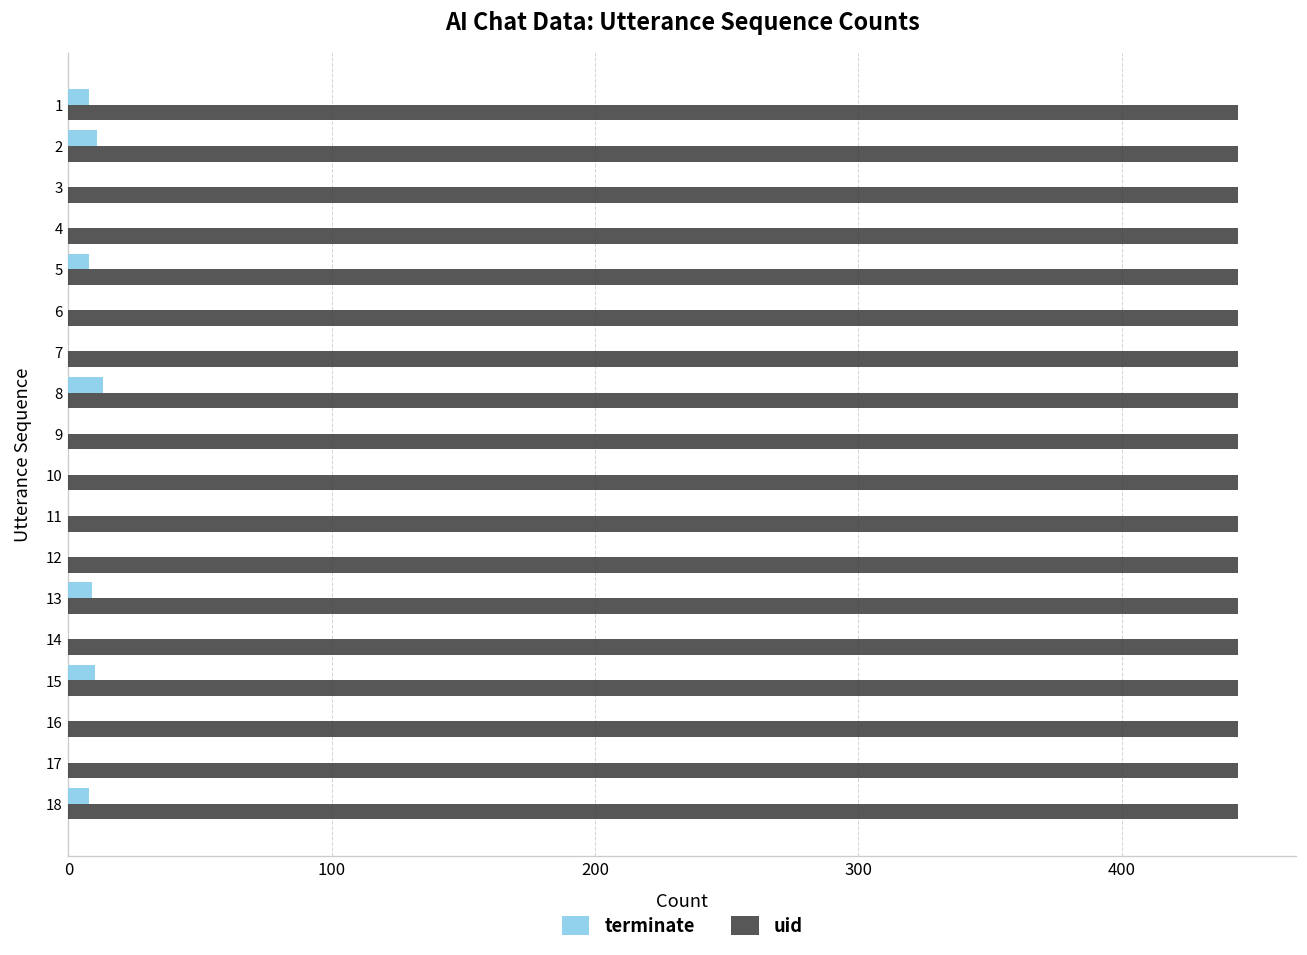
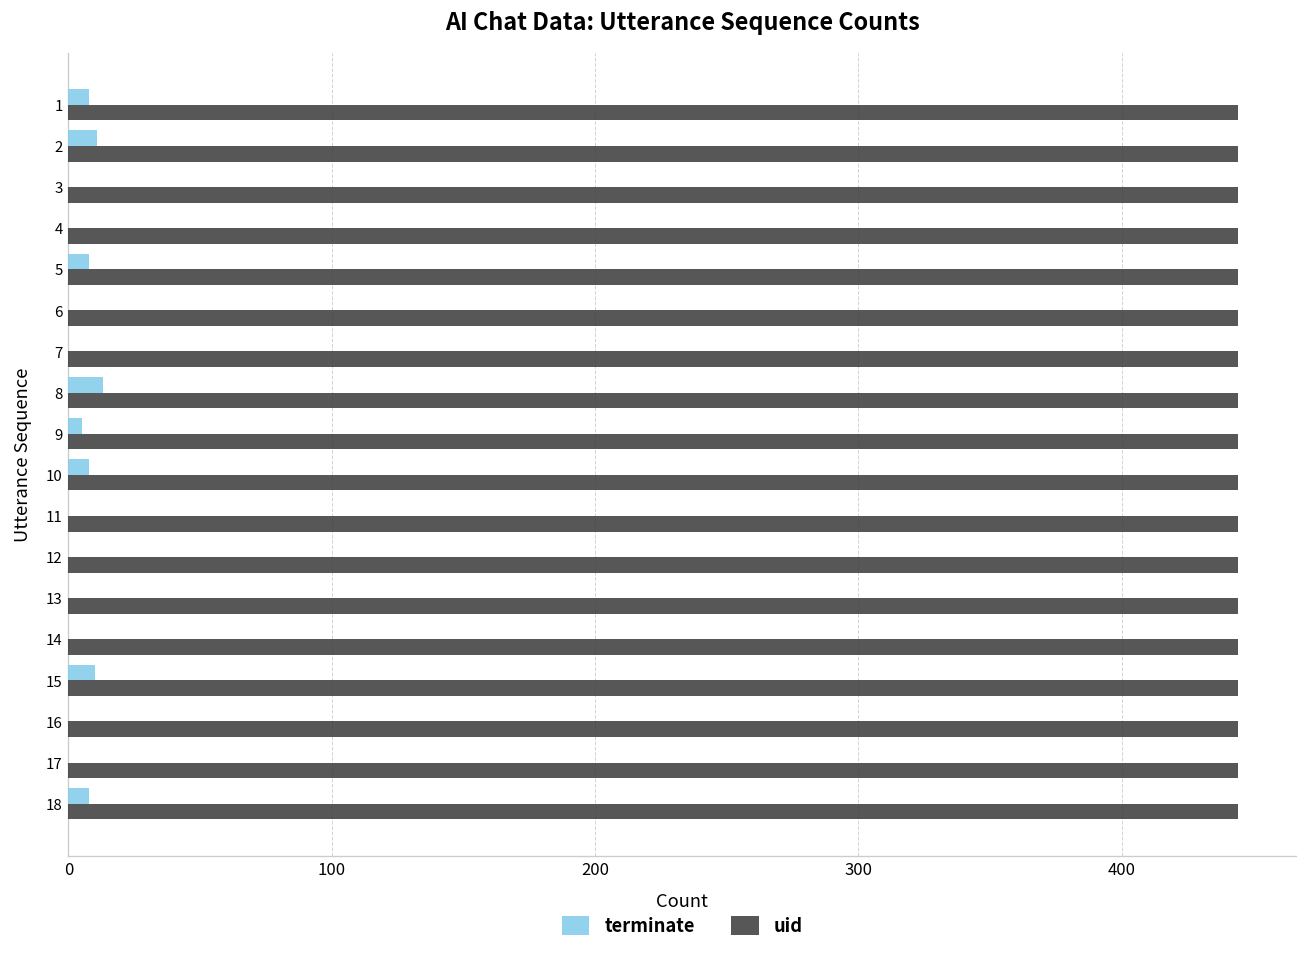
terminate, 9: 0 -> 5
terminate, 10: 0 -> 8
terminate, 13: 9 -> 0
